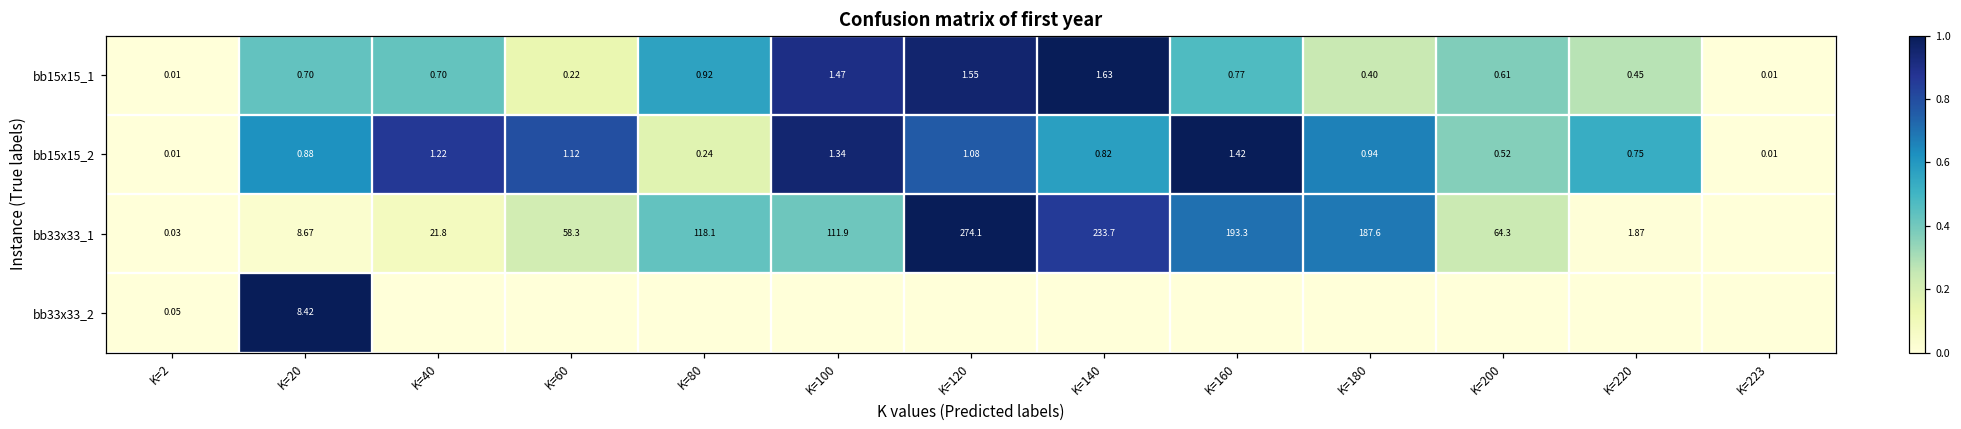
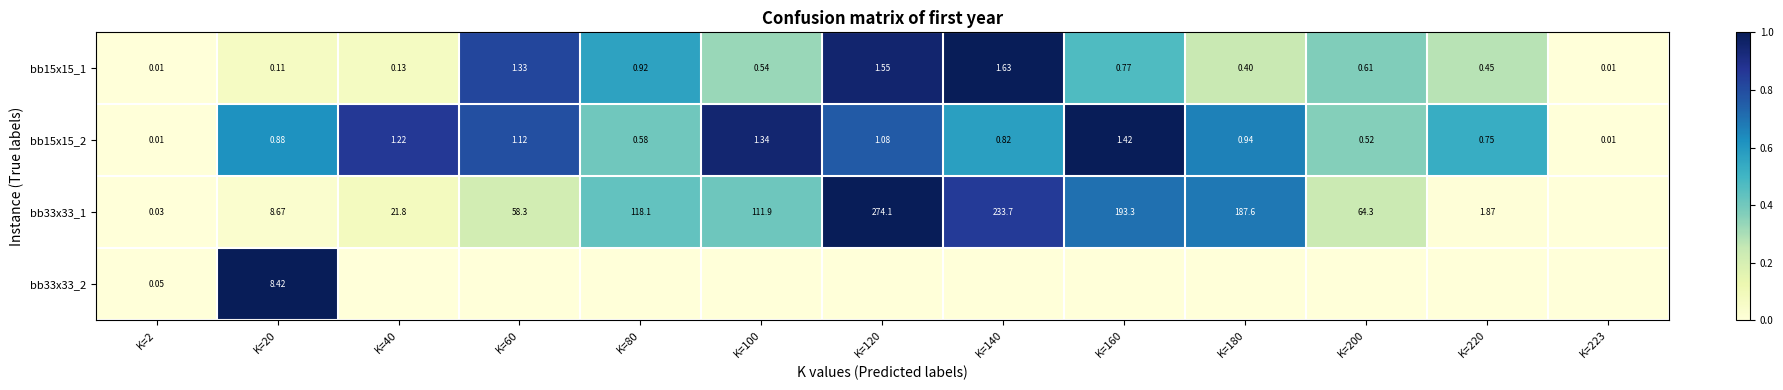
bb15x15_1, K=20: 0.70 -> 0.11
bb15x15_1, K=40: 0.70 -> 0.13
bb15x15_1, K=60: 0.22 -> 1.33
bb15x15_1, K=100: 1.47 -> 0.54
bb15x15_2, K=80: 0.24 -> 0.58
